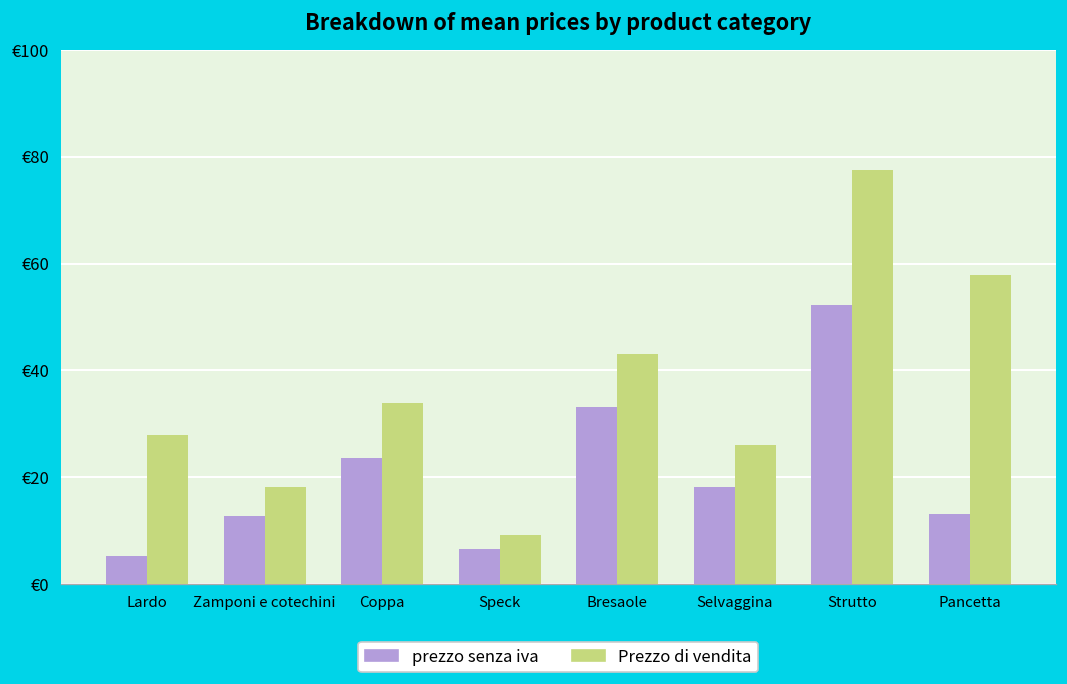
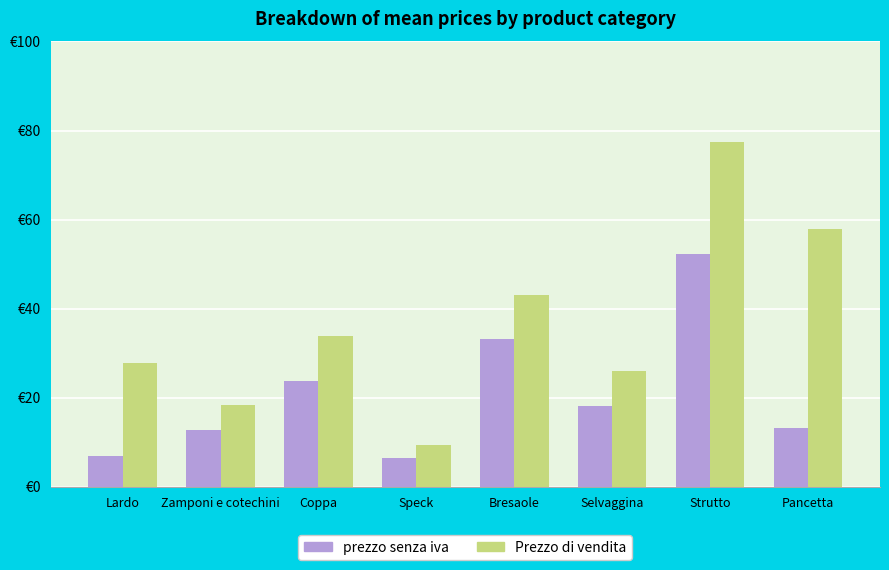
prezzo senza iva, Lardo: €5 -> €7
